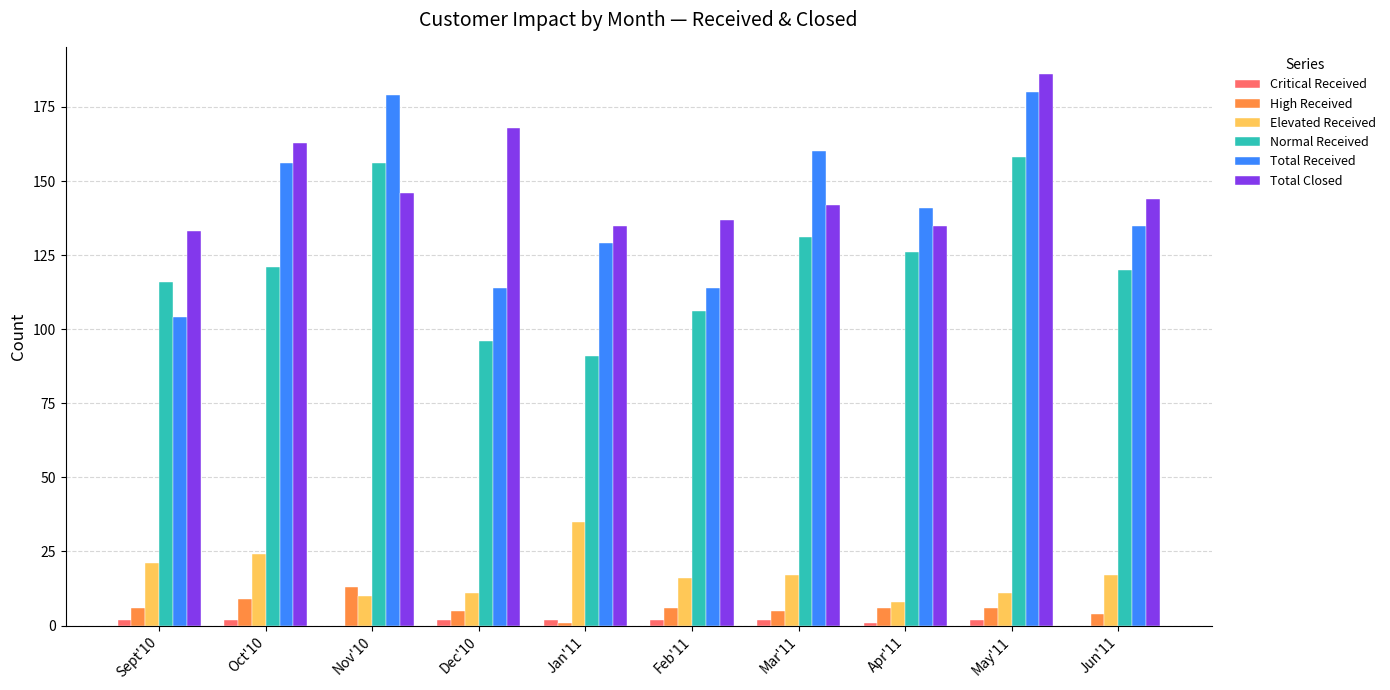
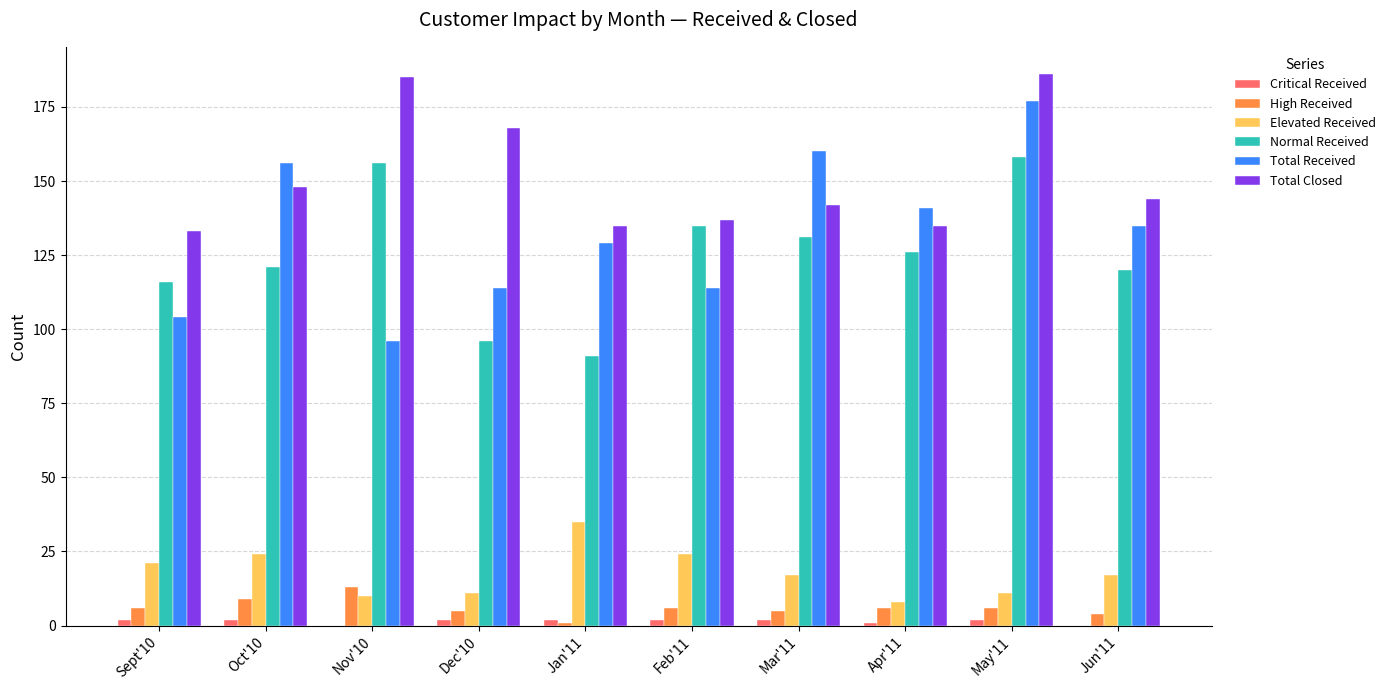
Total Closed, Oct'10: 163 -> 148
Total Received, Nov'10: 179 -> 96
Total Closed, Nov'10: 146 -> 185
Elevated Received, Feb'11: 16 -> 24
Normal Received, Feb'11: 106 -> 135
Total Received, May'11: 180 -> 177
